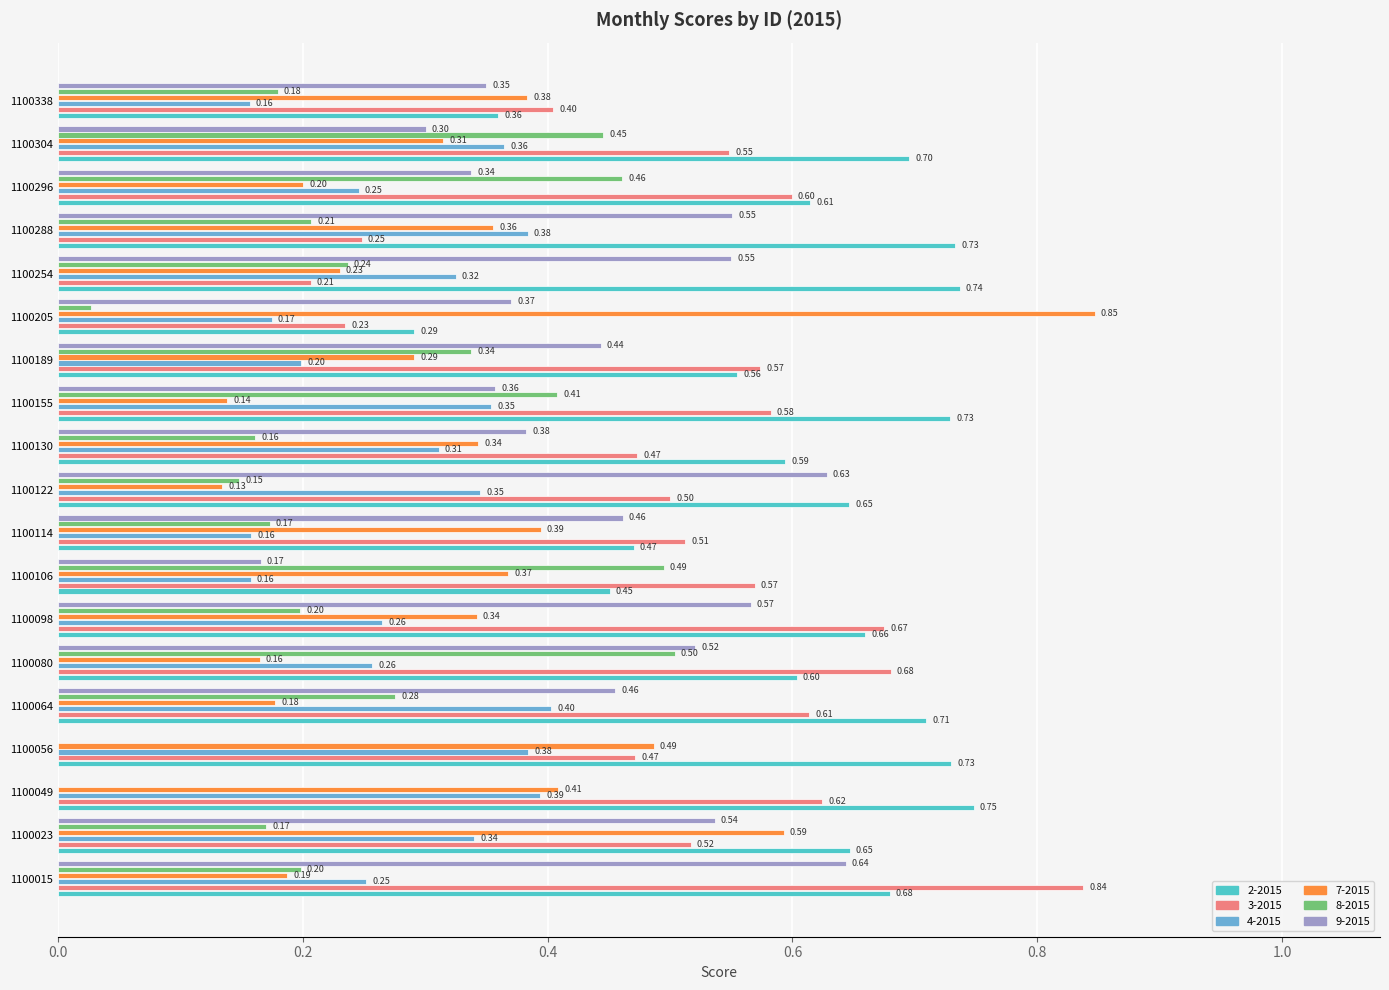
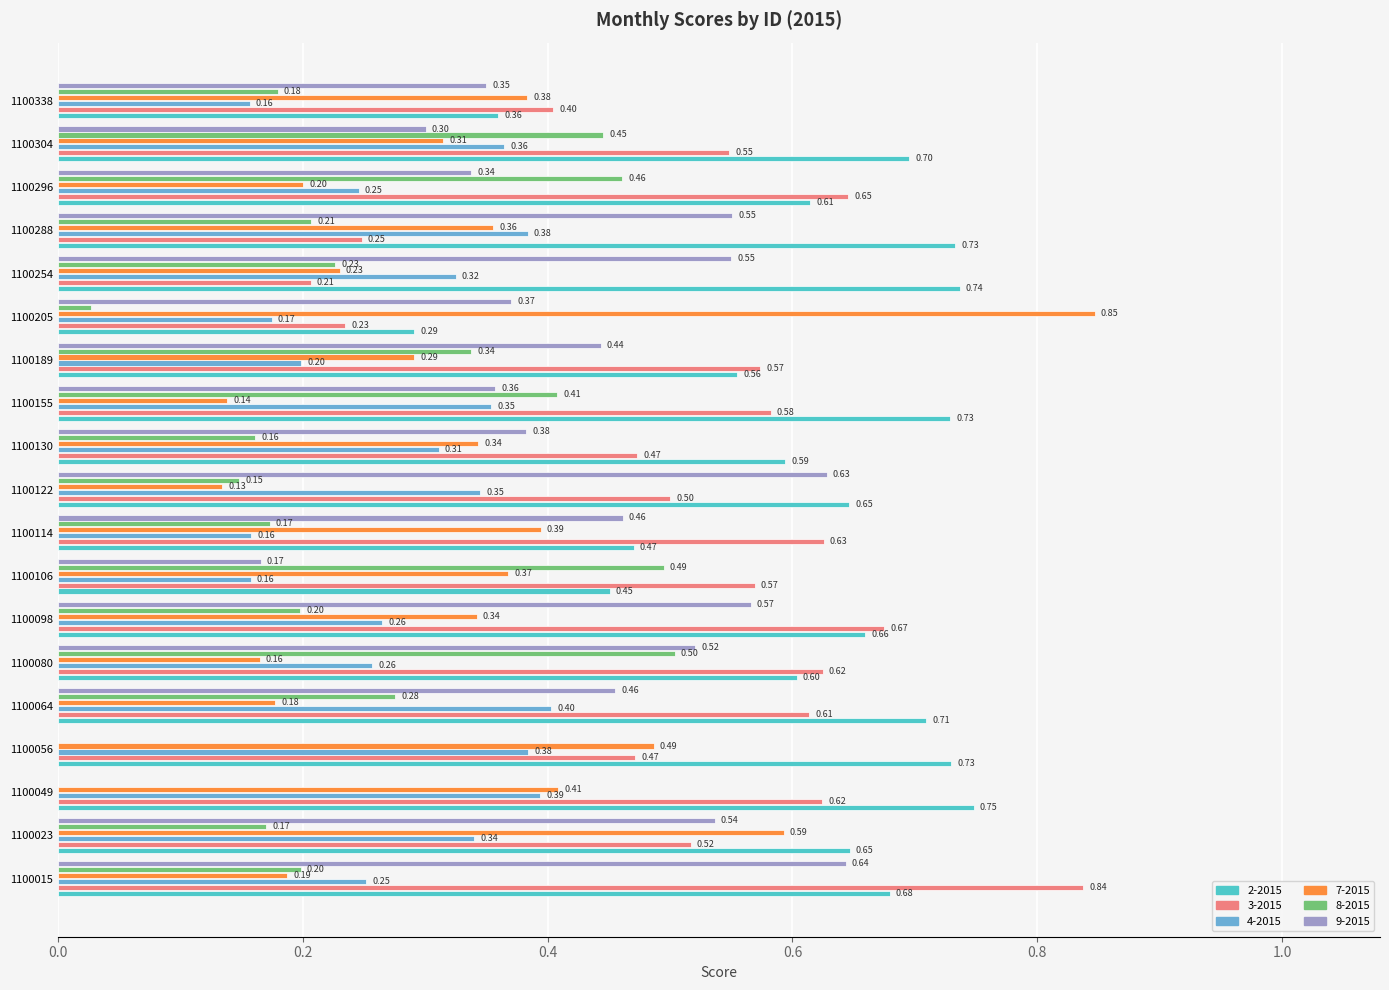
3-2015, 1100296: 0.60 -> 0.65
8-2015, 1100254: 0.24 -> 0.23
3-2015, 1100114: 0.51 -> 0.63
3-2015, 1100080: 0.68 -> 0.62
